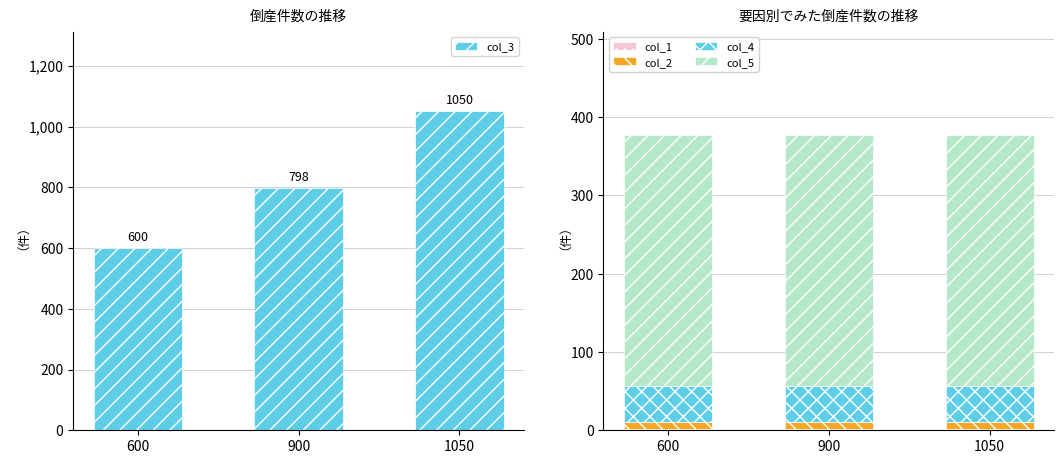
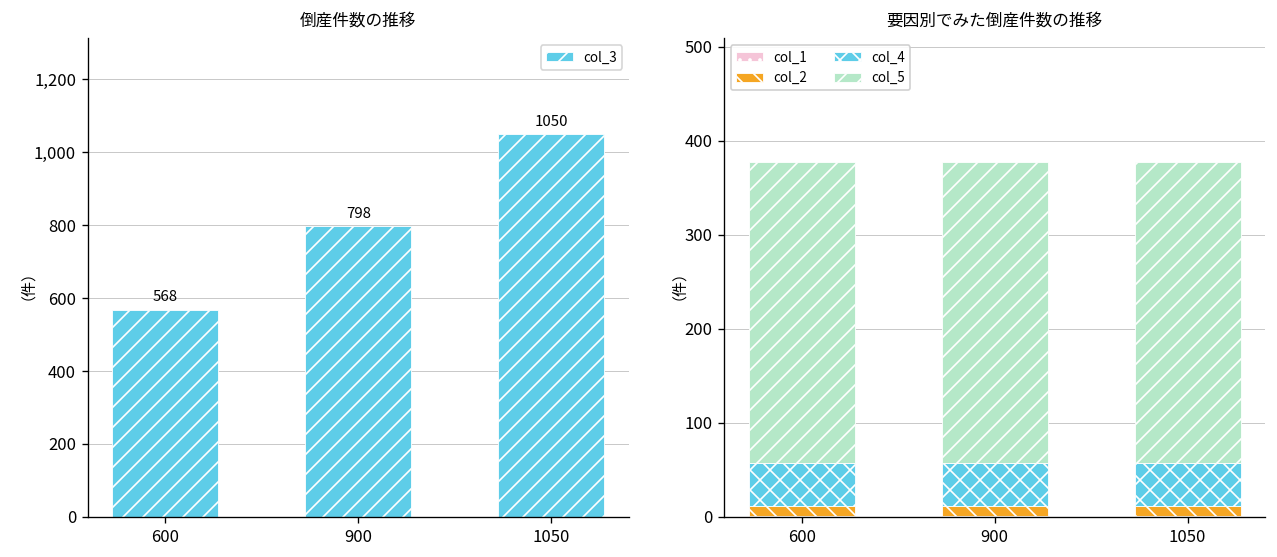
倒産件数の推移, 600: 600 -> 568
